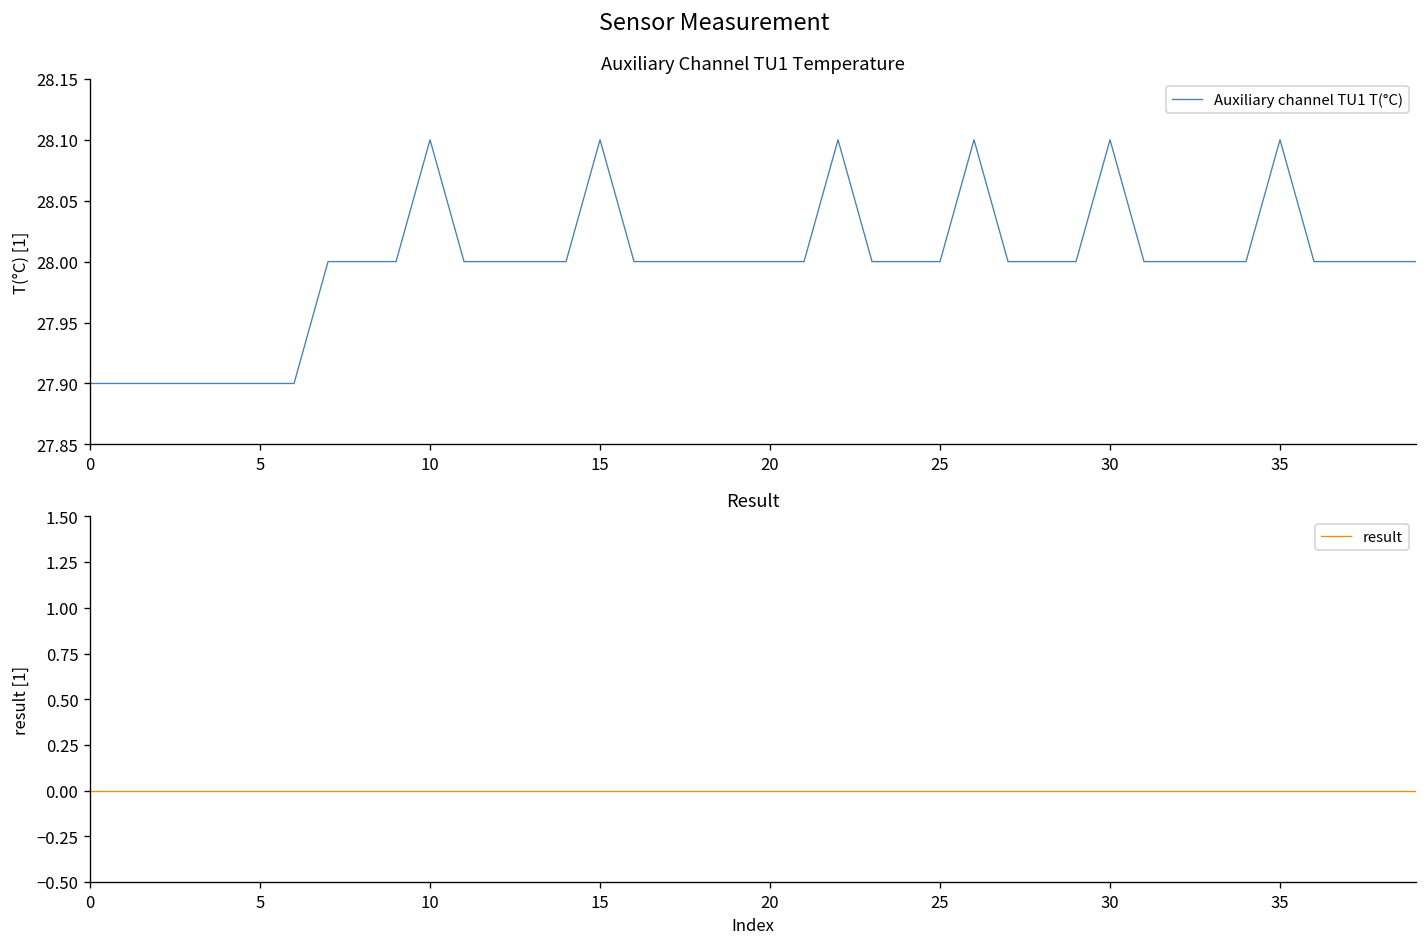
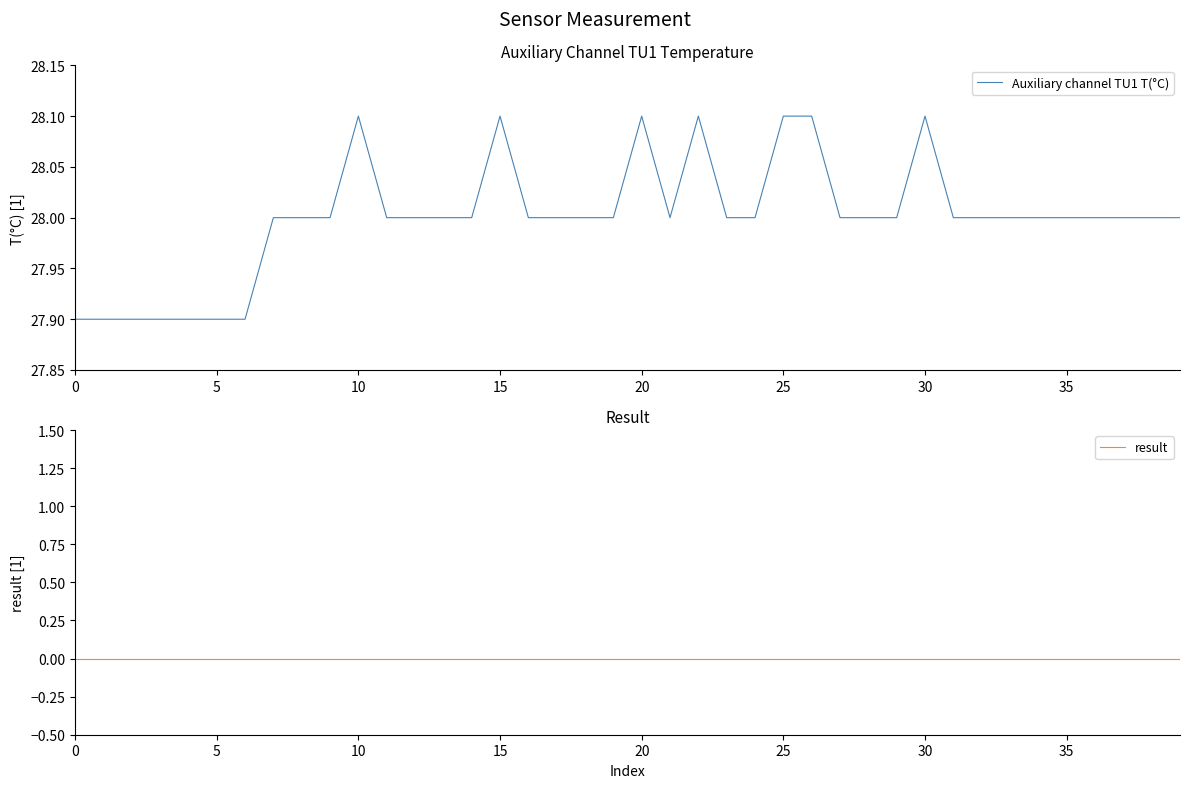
Auxiliary Channel TU1 Temperature, 20: 28.0 -> 28.1
Auxiliary Channel TU1 Temperature, 25: 28.0 -> 28.1
Auxiliary Channel TU1 Temperature, 35: 28.1 -> 28.0
